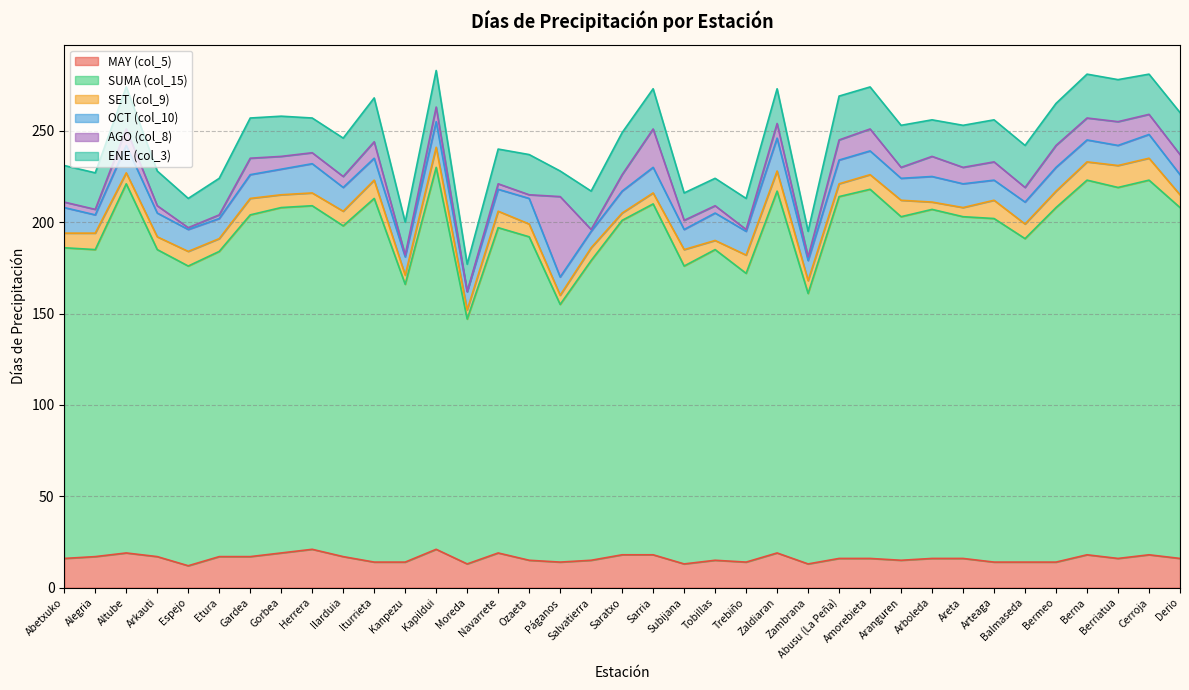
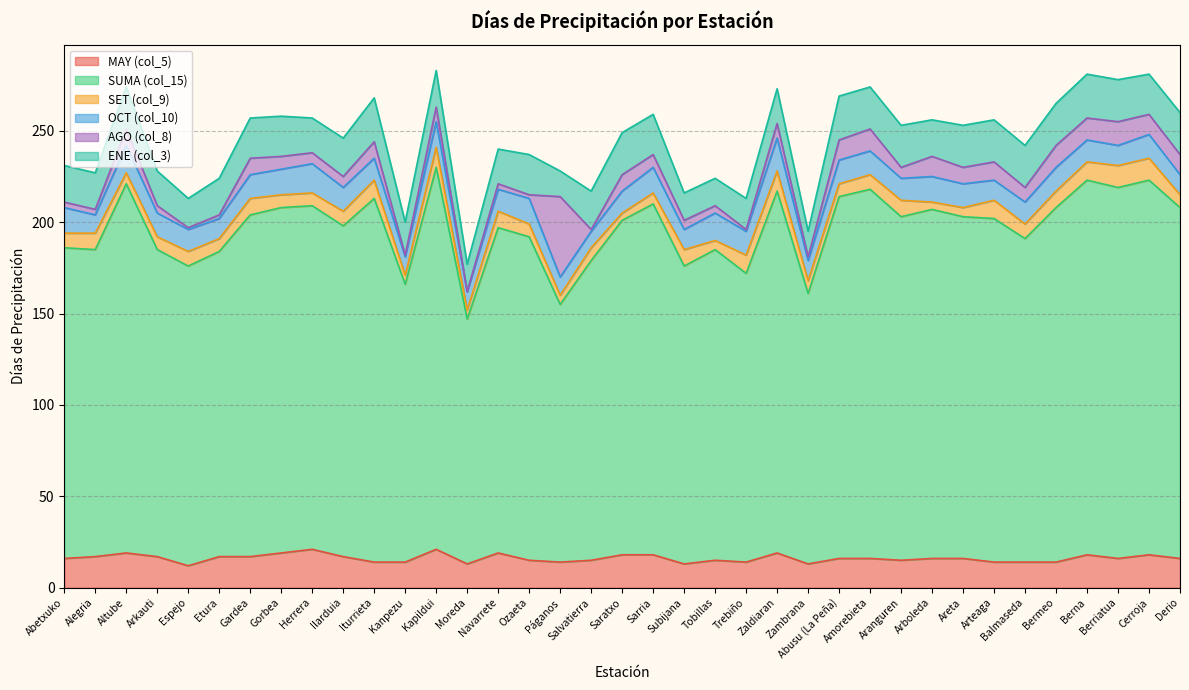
AGO (col_8), Sarria: 21 -> 7
